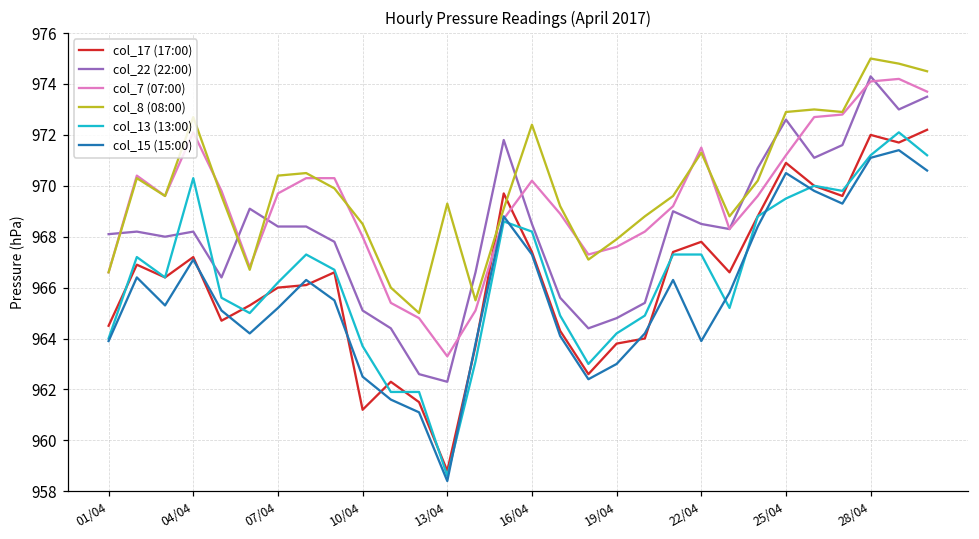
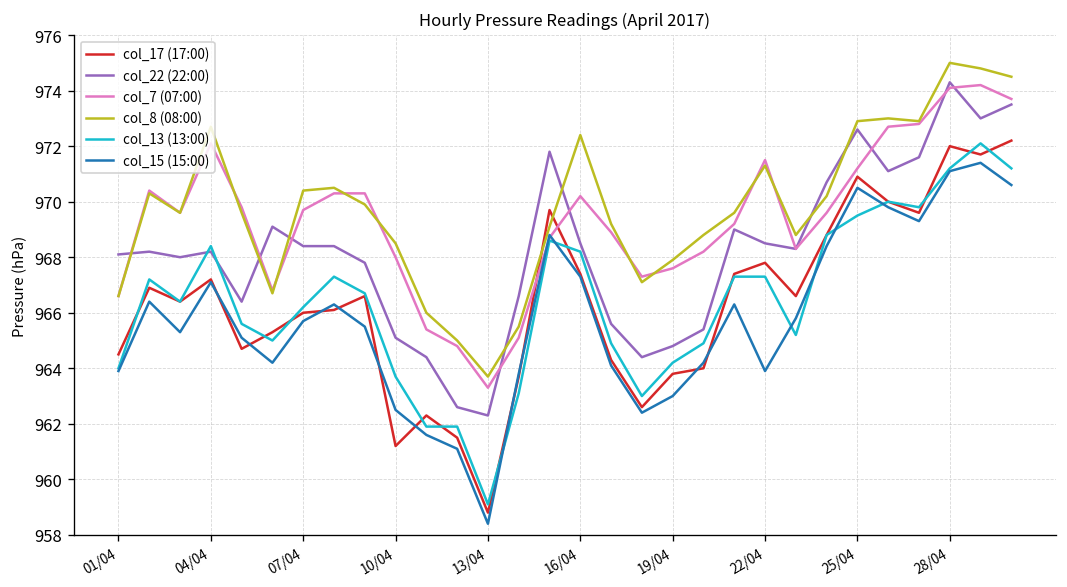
col_13 (13:00), 04/04: 970.3 -> 968.4
col_15 (15:00), 07/04: 965.2 -> 965.7
col_8 (08:00), 13/04: 969.3 -> 963.7
col_13 (13:00), 13/04: 958.6 -> 959.1
